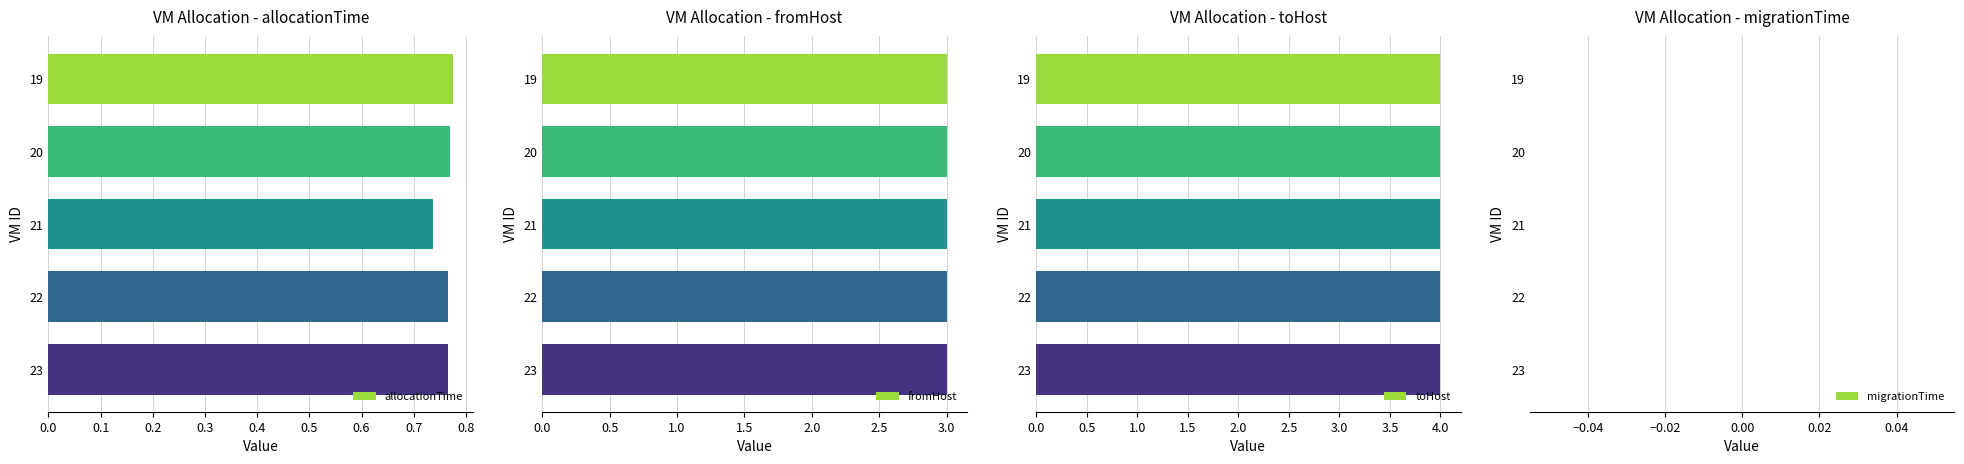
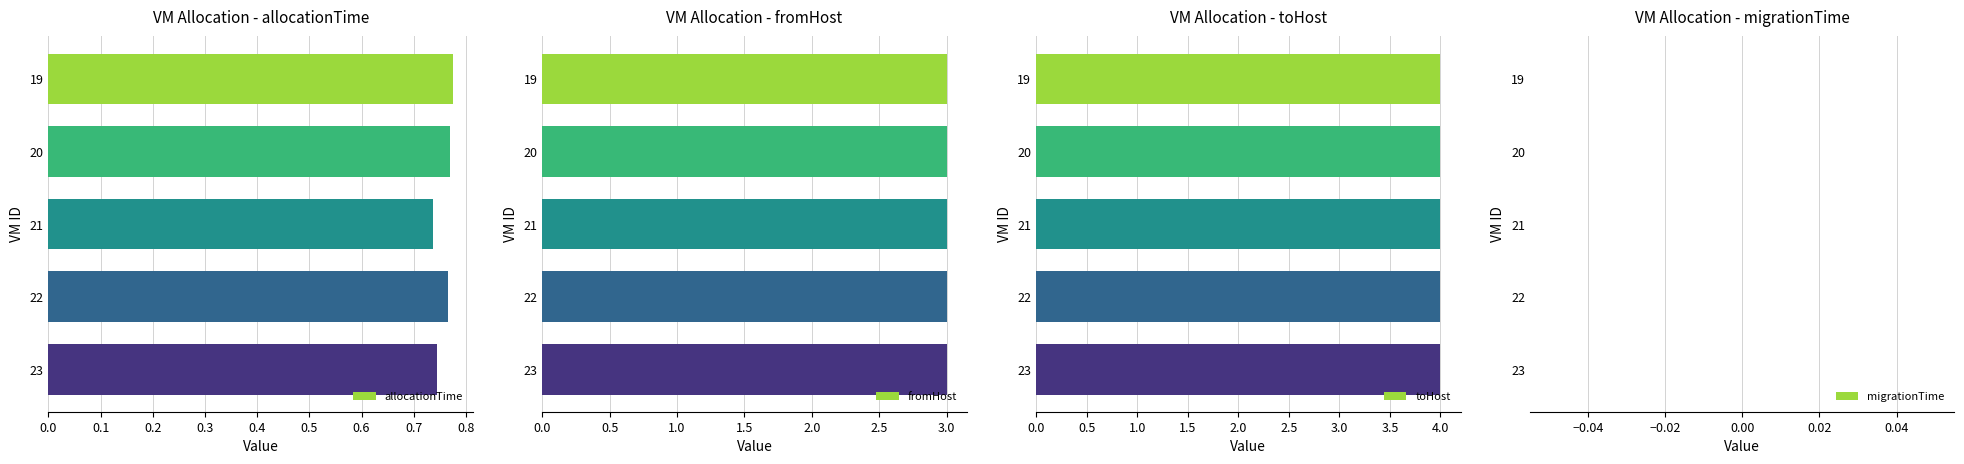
VM Allocation - allocationTime, 23: 0.77 -> 0.74
